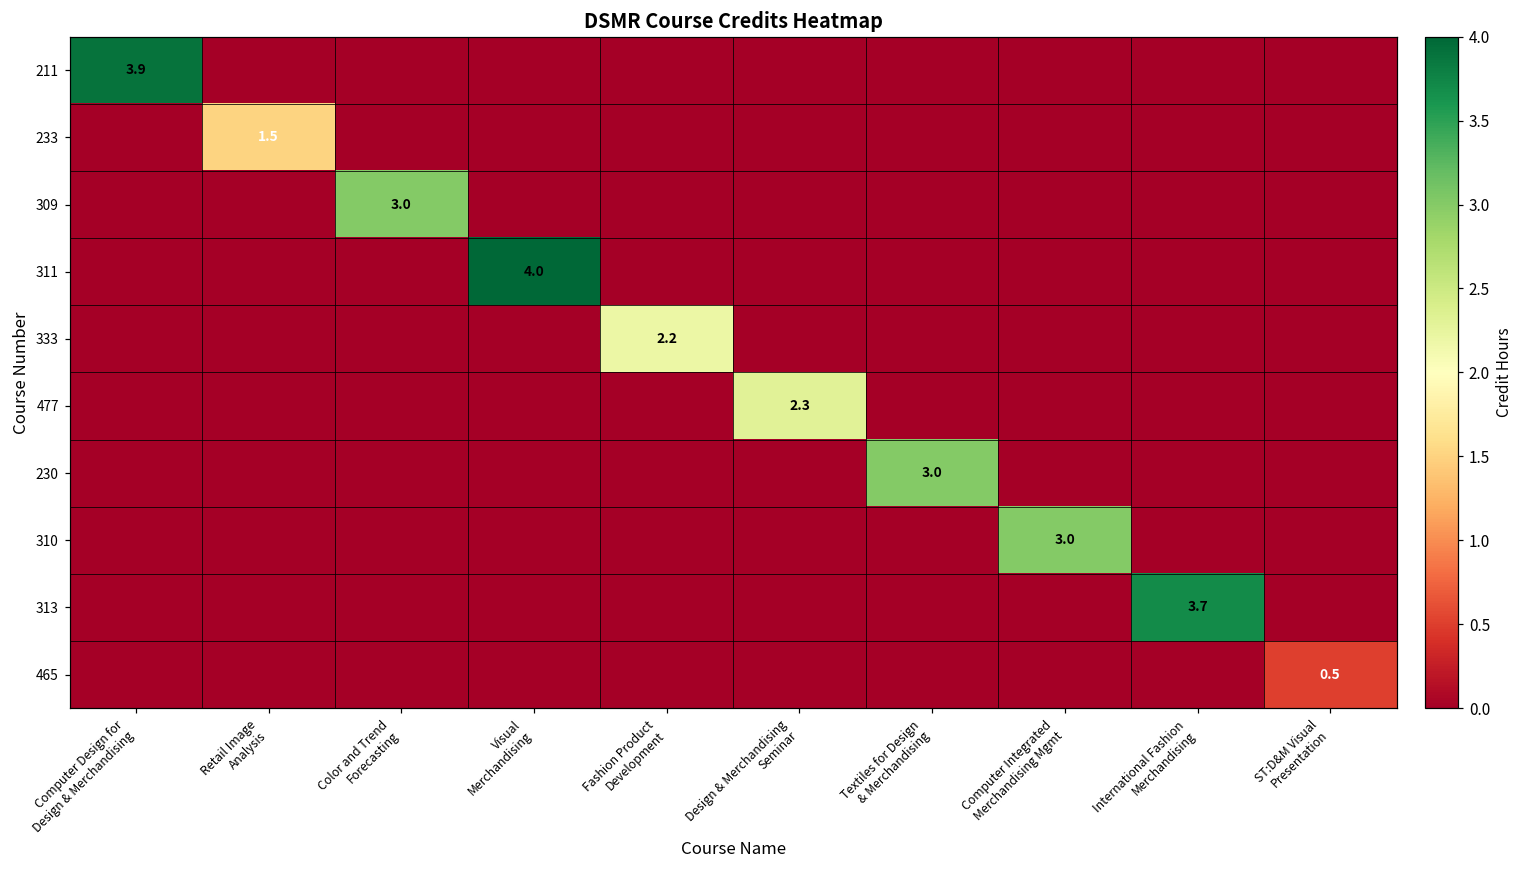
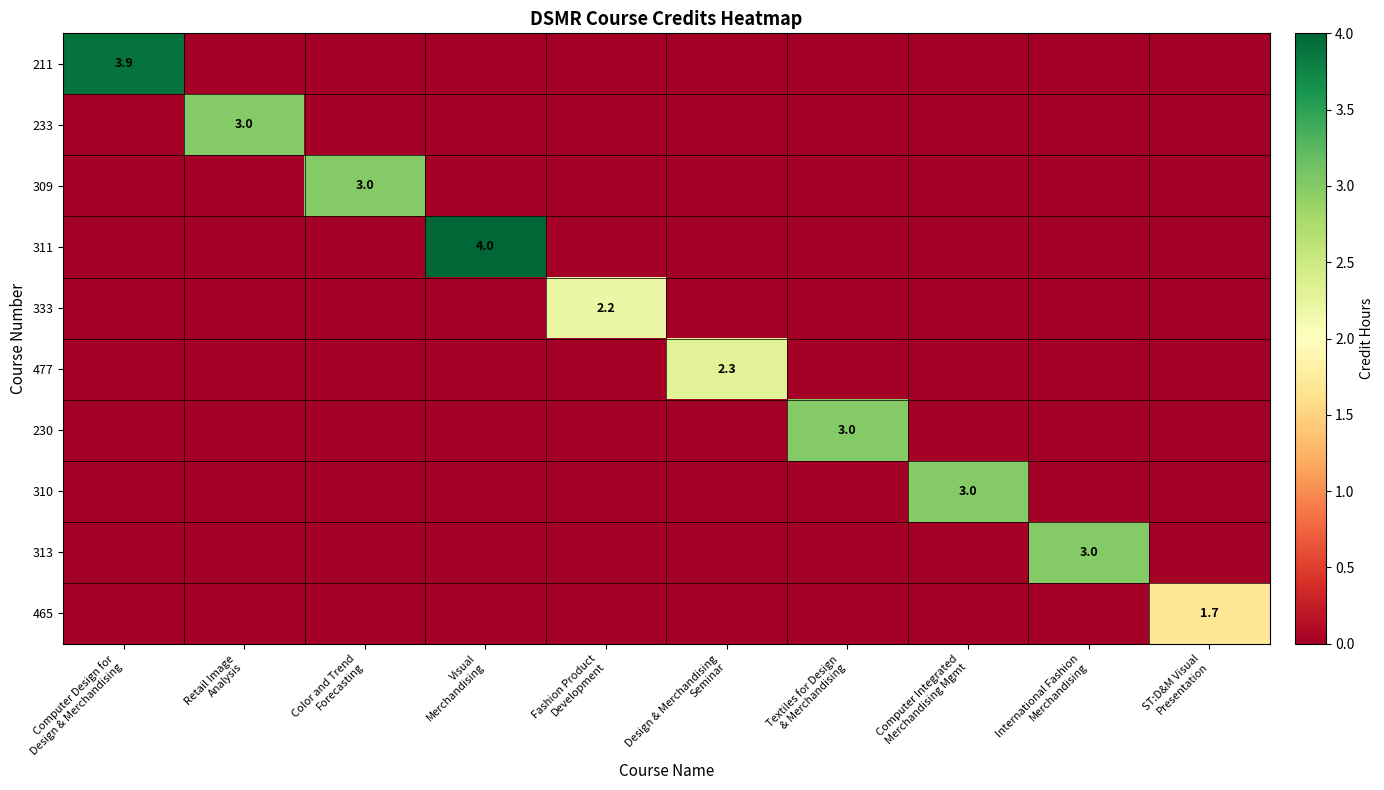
233, Retail Image Analysis: 1.5 -> 3.0
313, International Fashion Merchandising: 3.7 -> 3.0
465, ST:D&M Visual Presentation: 0.5 -> 1.7
